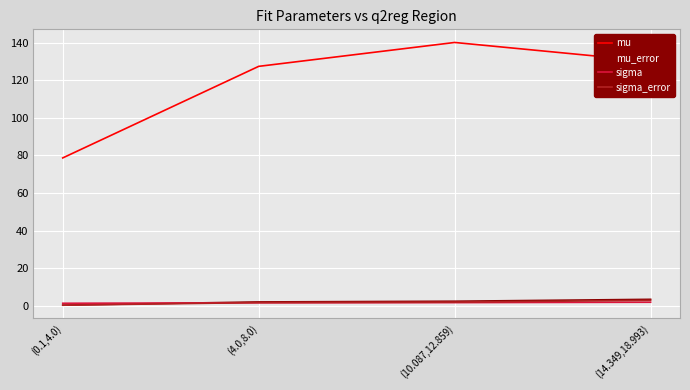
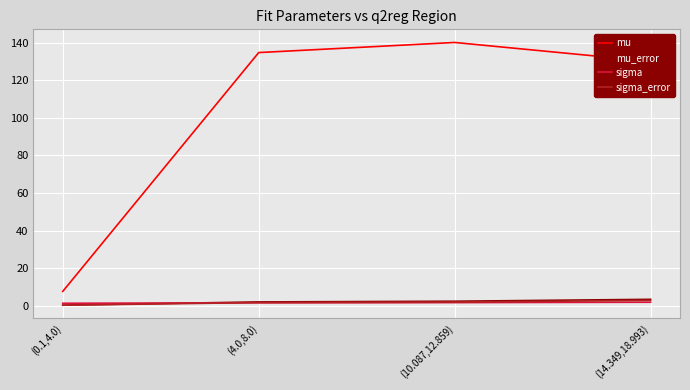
mu, (0.1,4.0): 79 -> 8
mu, (4.0,8.0): 127 -> 135
